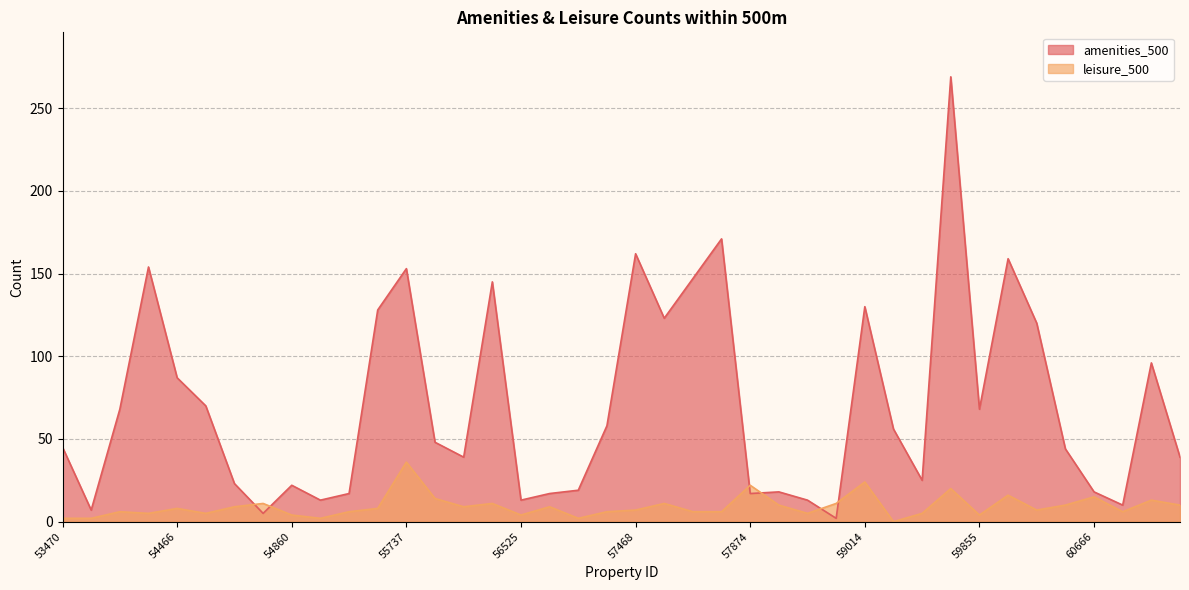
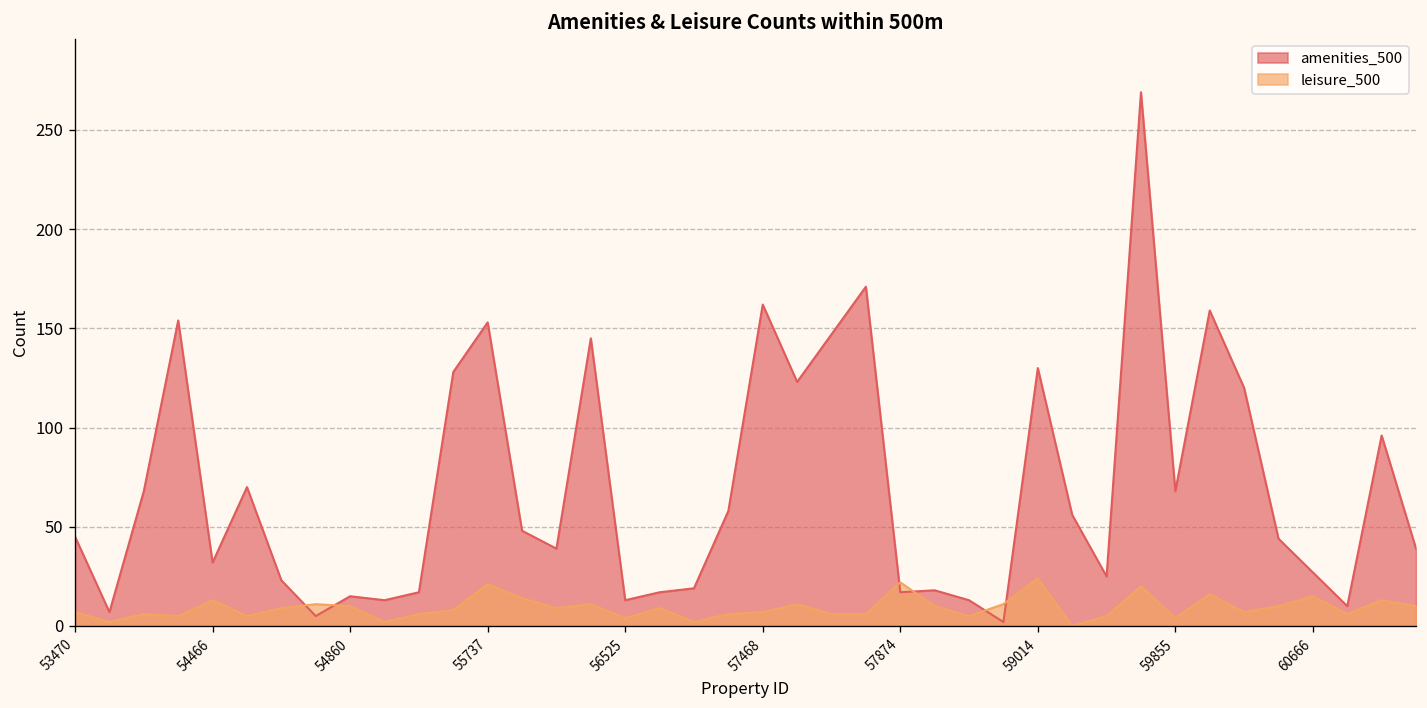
leisure_500, 53470: 2 -> 7
amenities_500, 54466: 87 -> 32
leisure_500, 54466: 8 -> 13
amenities_500, 54860: 22 -> 15
leisure_500, 54860: 4 -> 10
leisure_500, 55737: 36 -> 21
amenities_500, 60666: 18 -> 27
